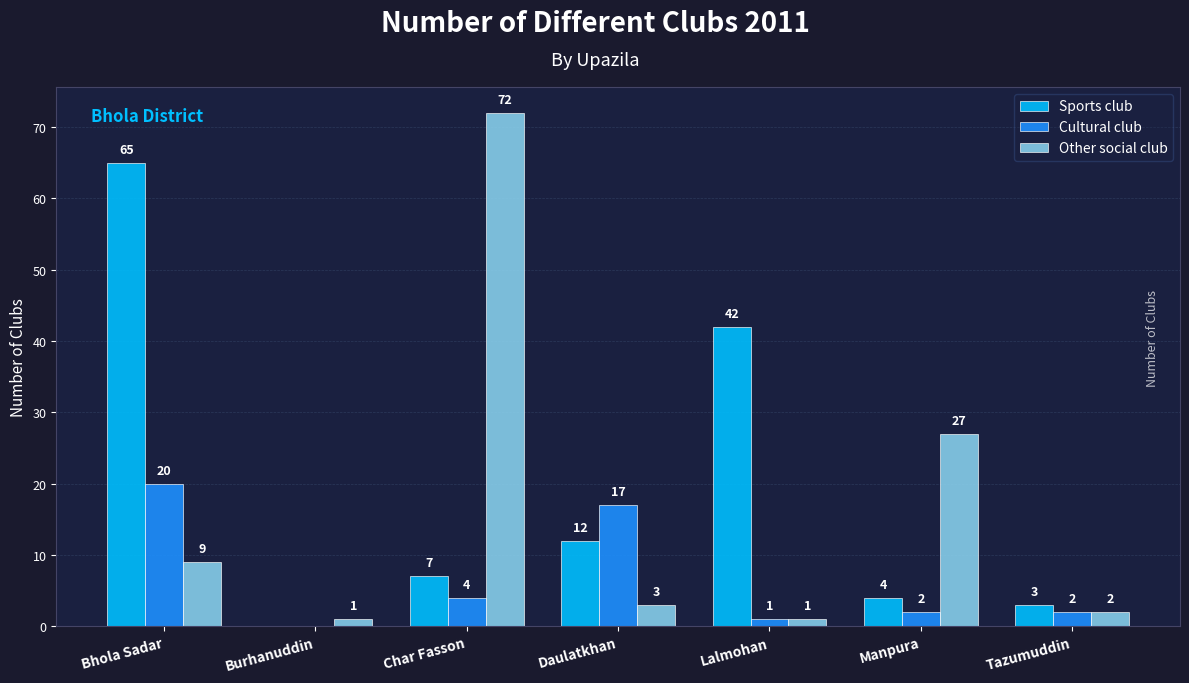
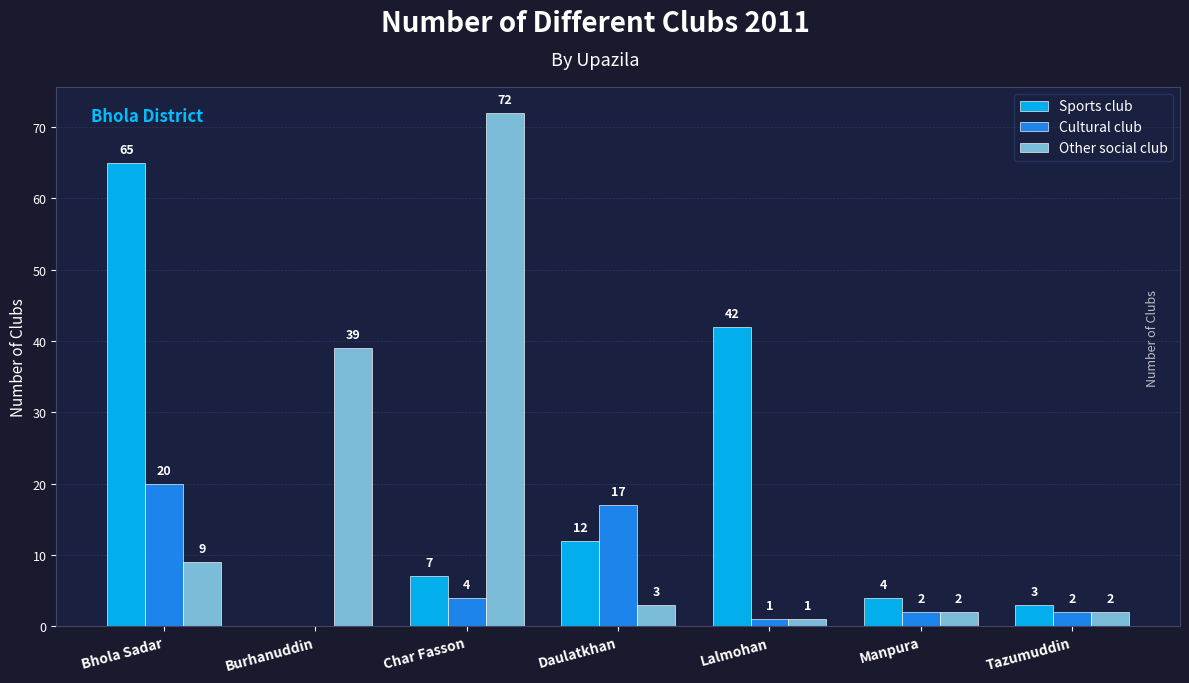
Other social club, Burhanuddin: 1 -> 39
Other social club, Manpura: 27 -> 2
